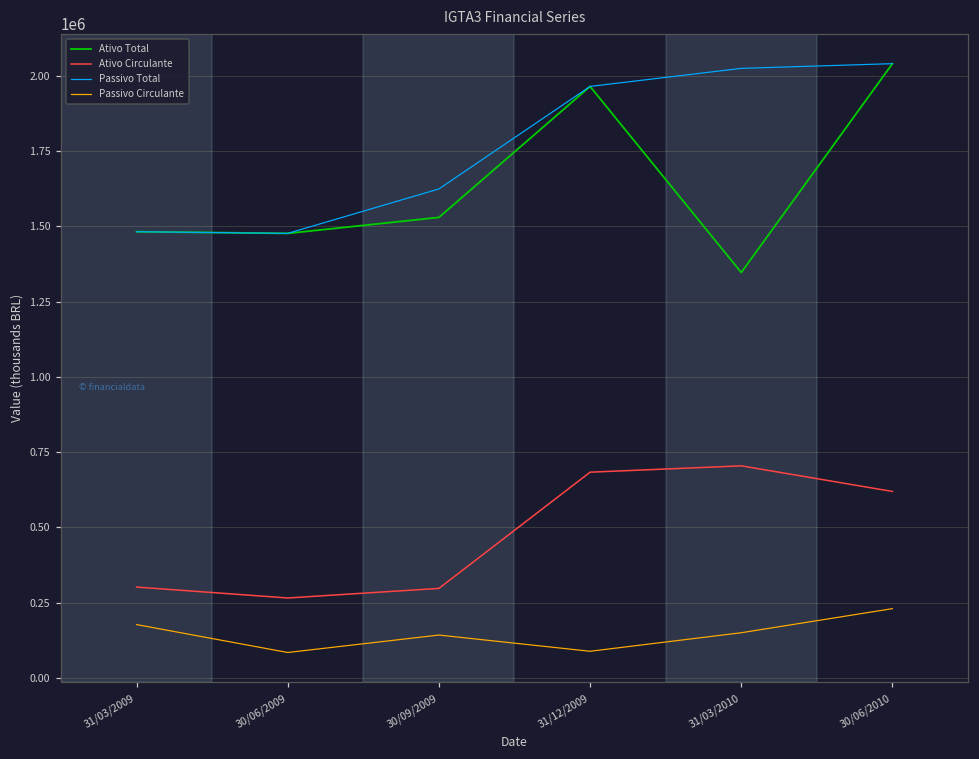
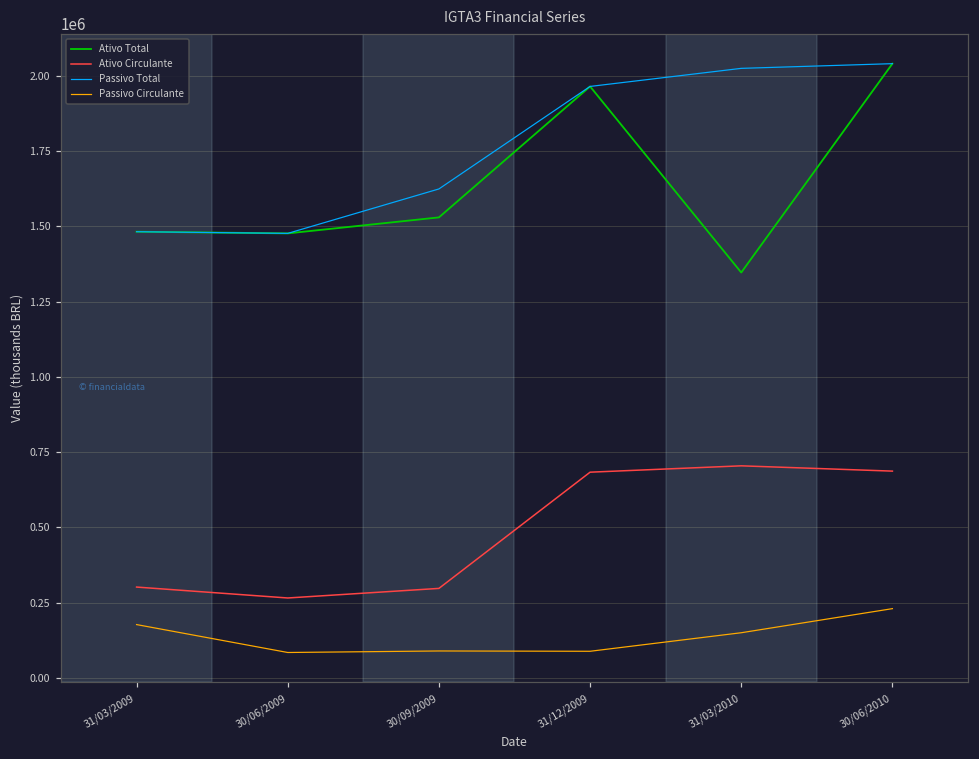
Passivo Circulante, 30/09/2009: 140000 -> 90000
Ativo Circulante, 30/06/2010: 620000 -> 690000
